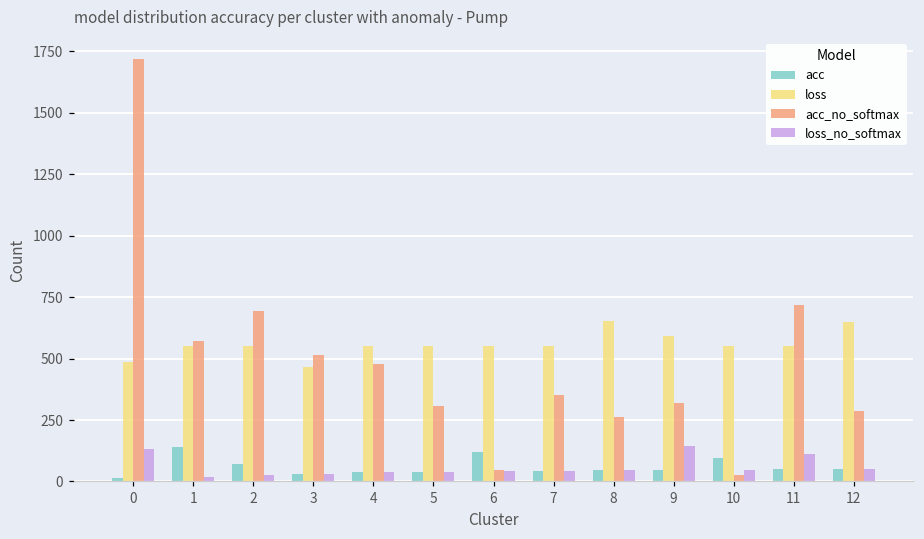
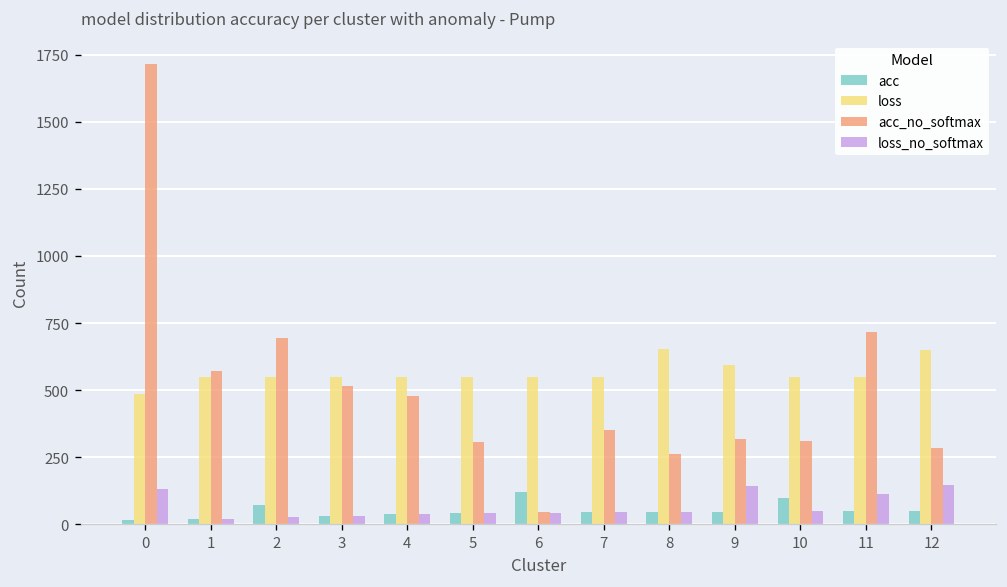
acc, 1: 140 -> 20
loss, 3: 470 -> 550
acc_no_softmax, 10: 30 -> 310
loss_no_softmax, 12: 50 -> 150
